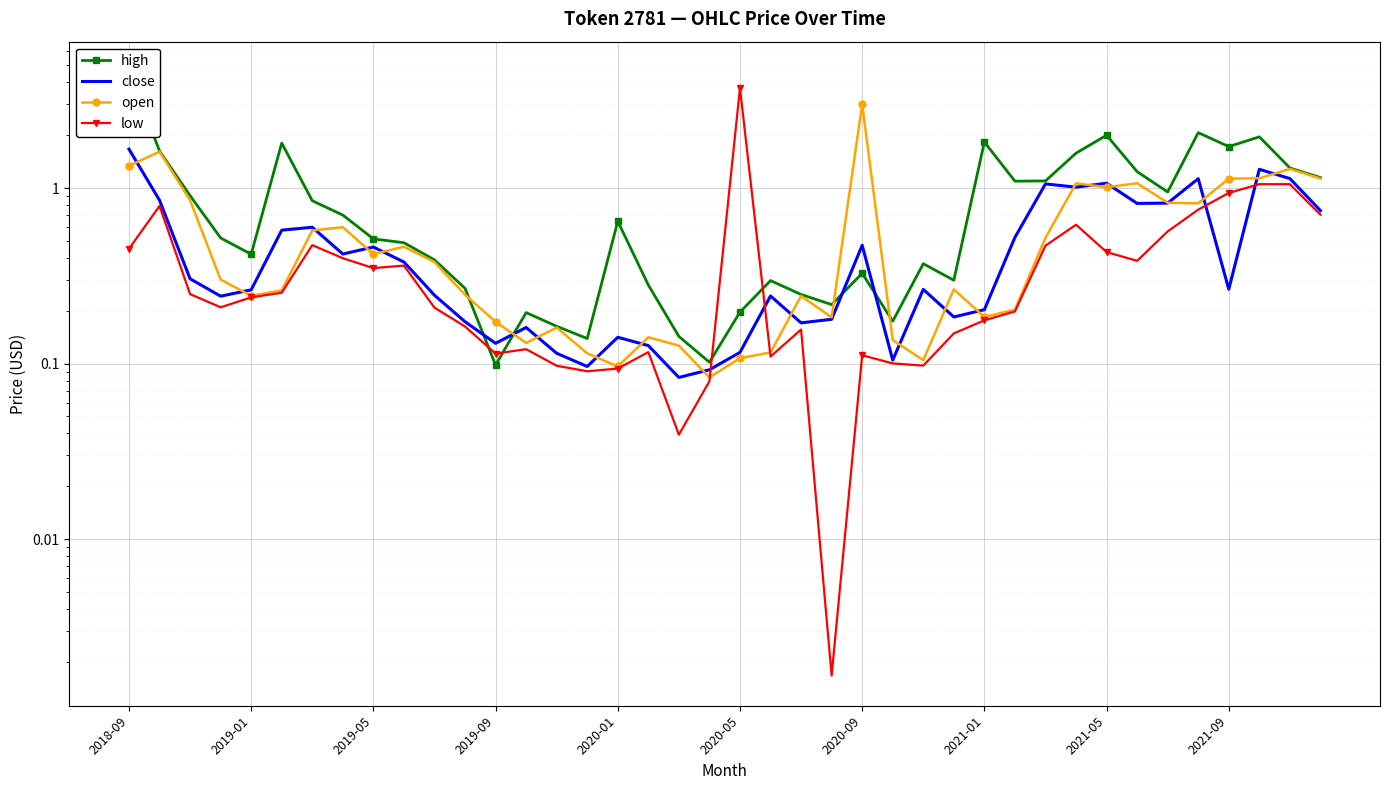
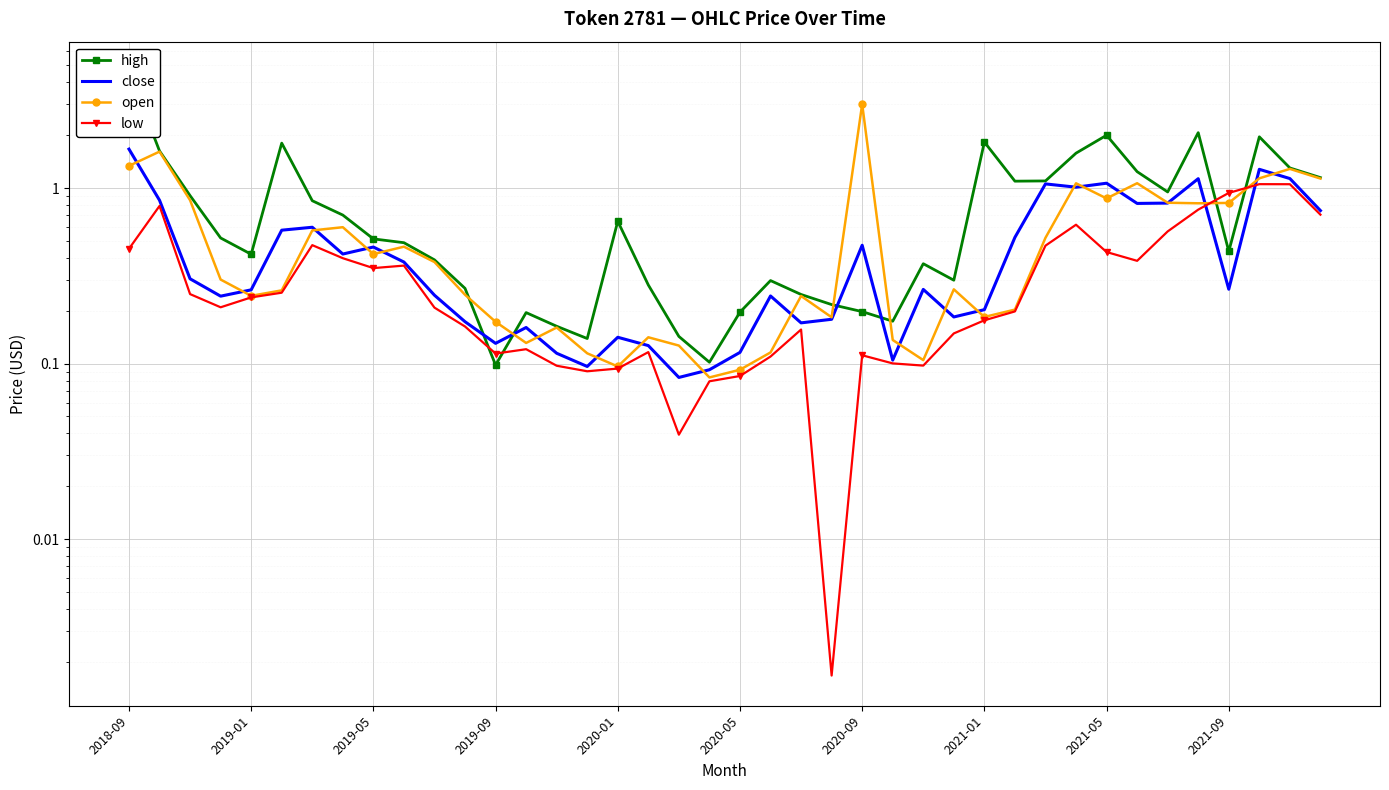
open, 2020-05: 0.11 -> 0.09
low, 2020-05: 3.7 -> 0.08
high, 2020-09: 0.33 -> 0.20
open, 2021-05: 1.0 -> 0.9
high, 2021-09: 1.7 -> 0.44
open, 2021-09: 1.1 -> 0.8
